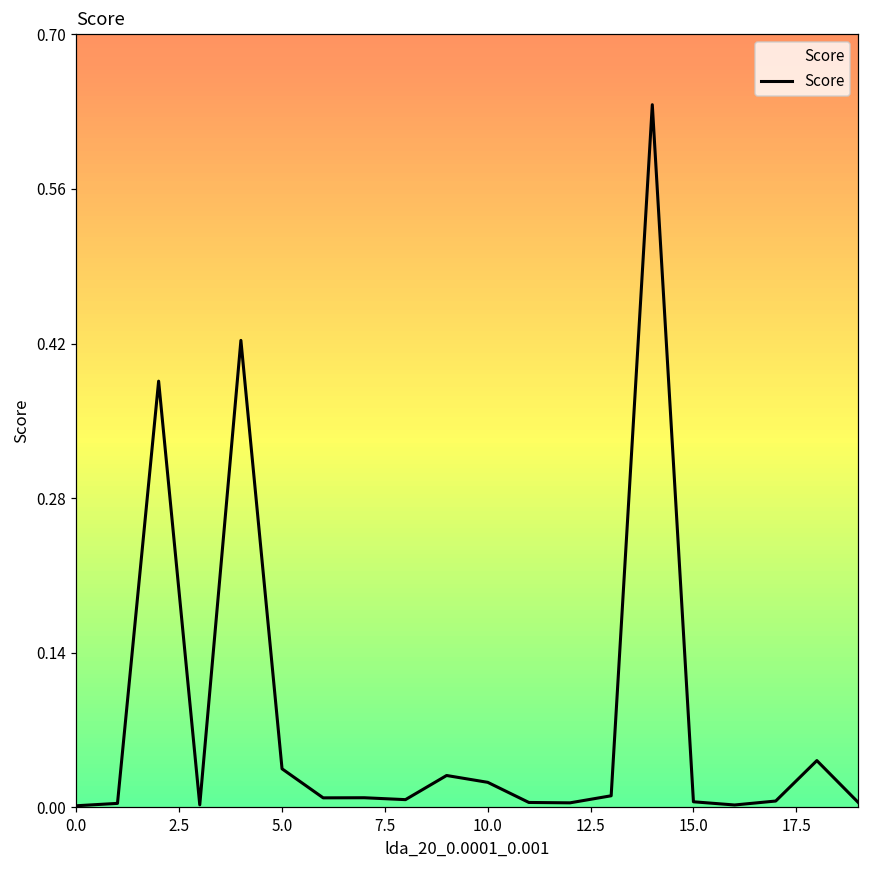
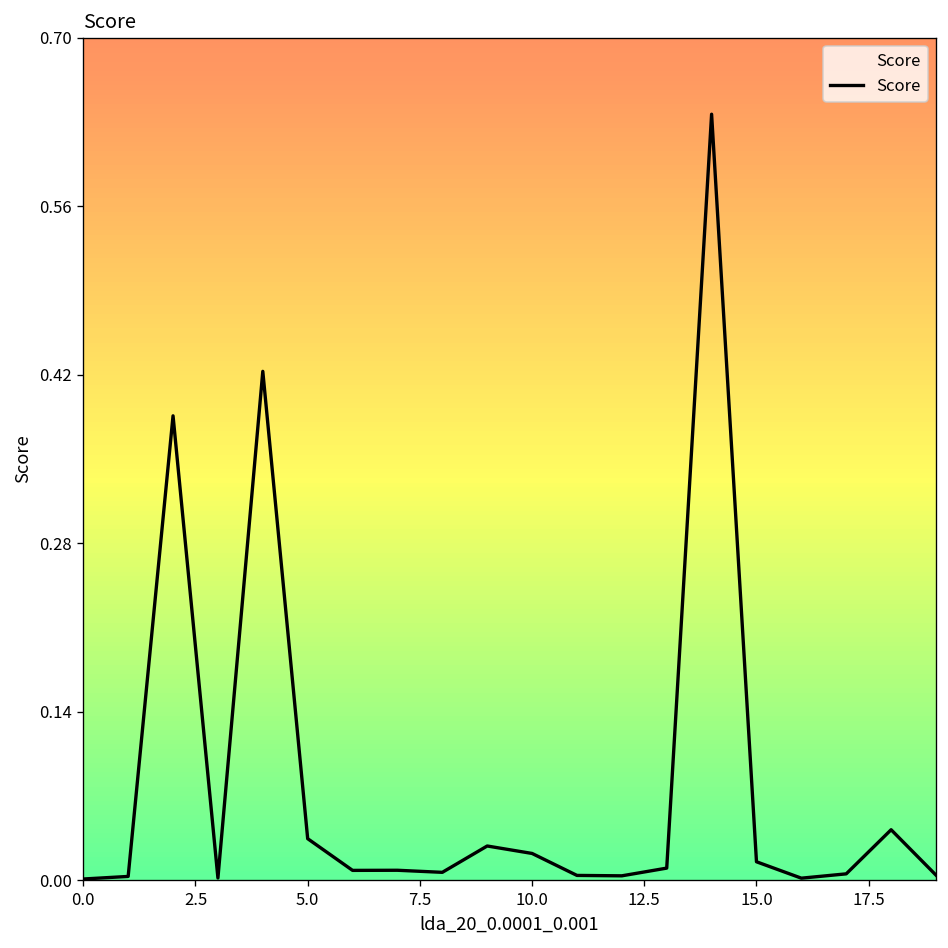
15.0: 0.00 -> 0.02
